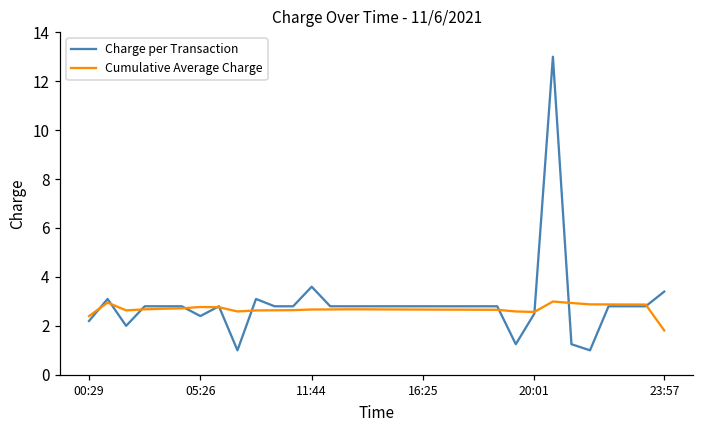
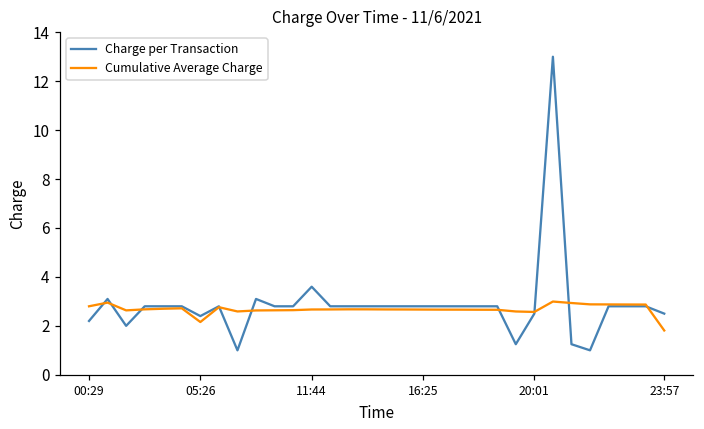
Cumulative Average Charge, 00:29: 2.4 -> 2.8
Cumulative Average Charge, 05:26: 2.8 -> 2.2
Charge per Transaction, 23:57: 3.4 -> 2.5
